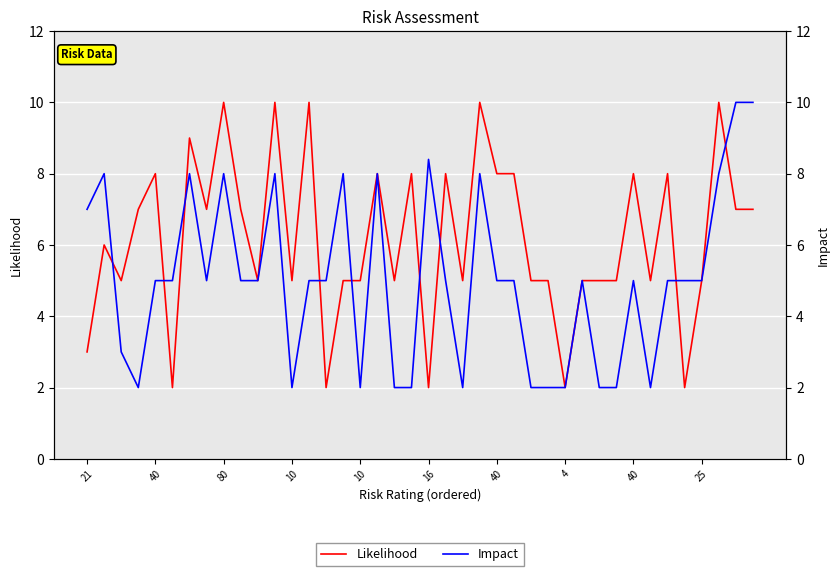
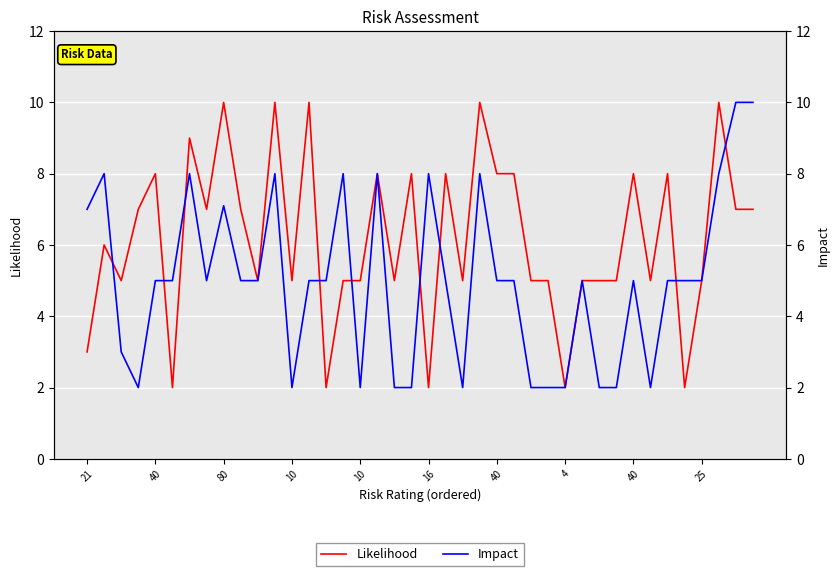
Impact, 80: 8.0 -> 7.1
Impact, 16: 8.4 -> 8.0
